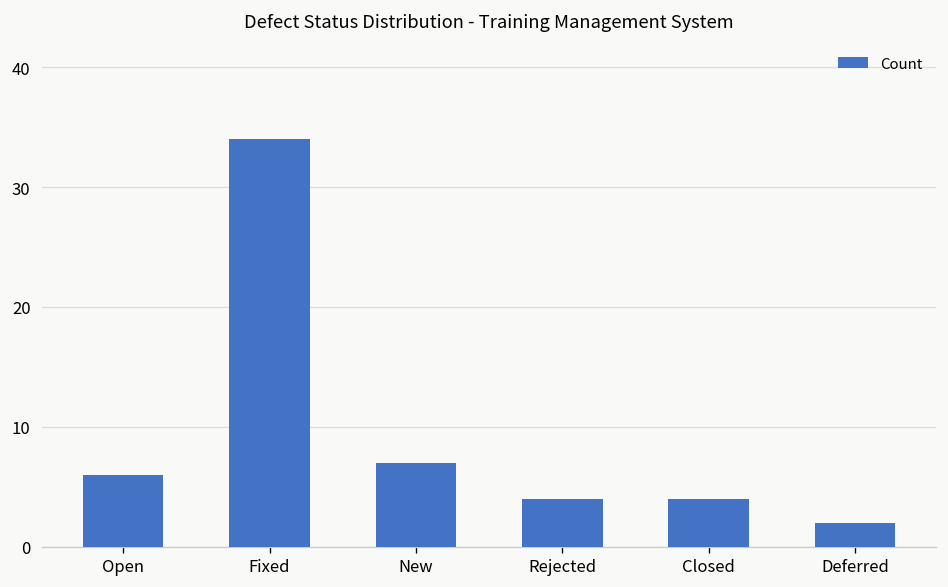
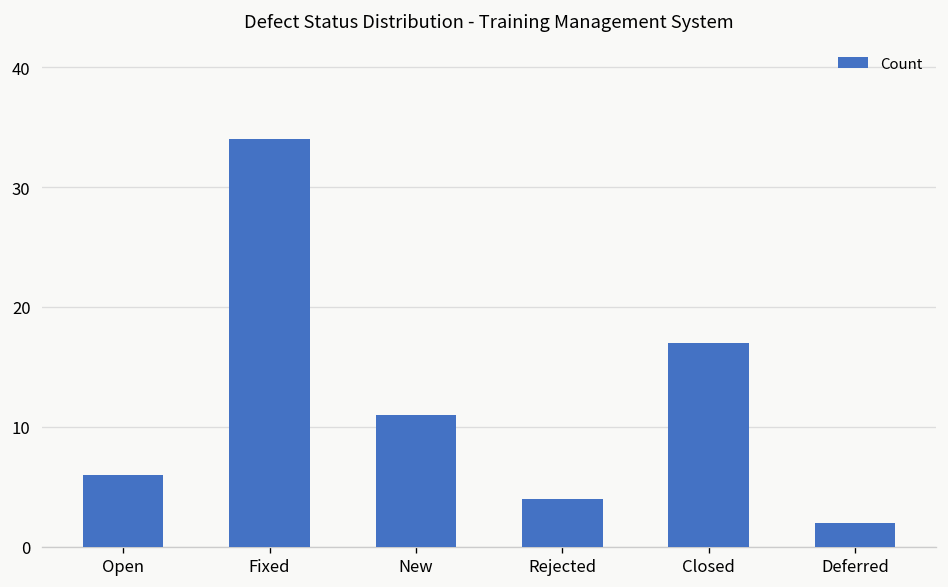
New: 7 -> 11
Closed: 4 -> 17
